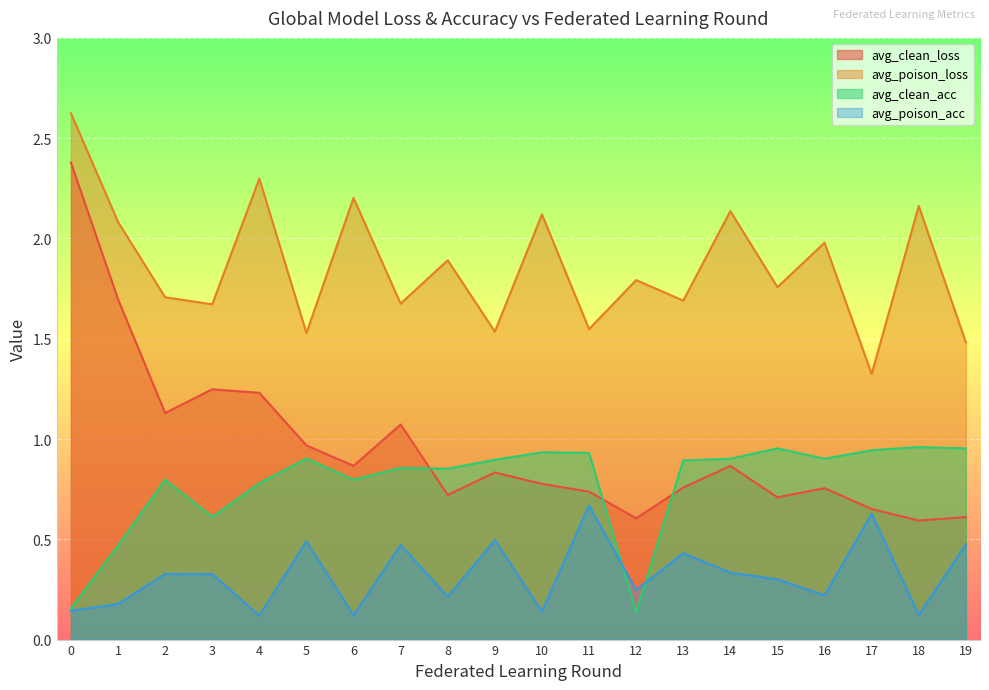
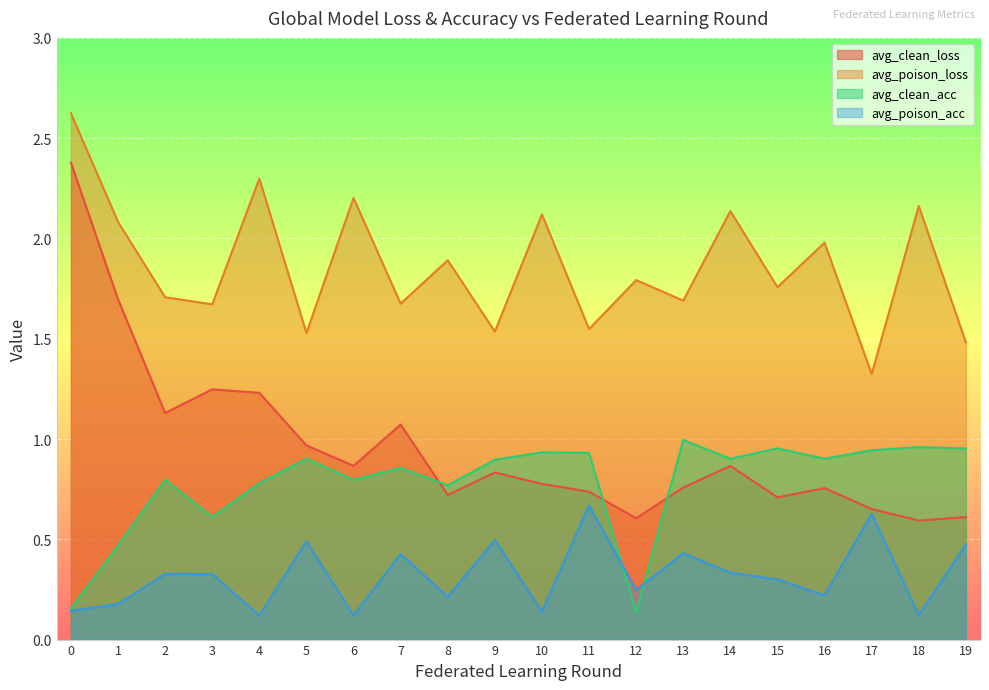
avg_poison_acc, 7: 0.47 -> 0.43
avg_clean_acc, 8: 0.85 -> 0.77
avg_clean_acc, 13: 0.89 -> 1.00
